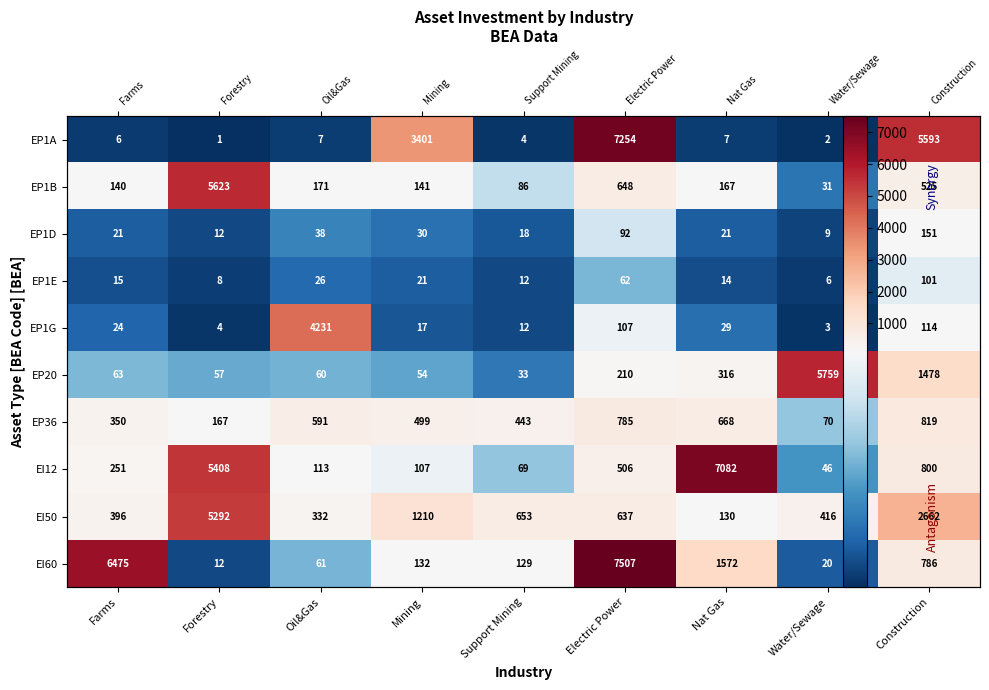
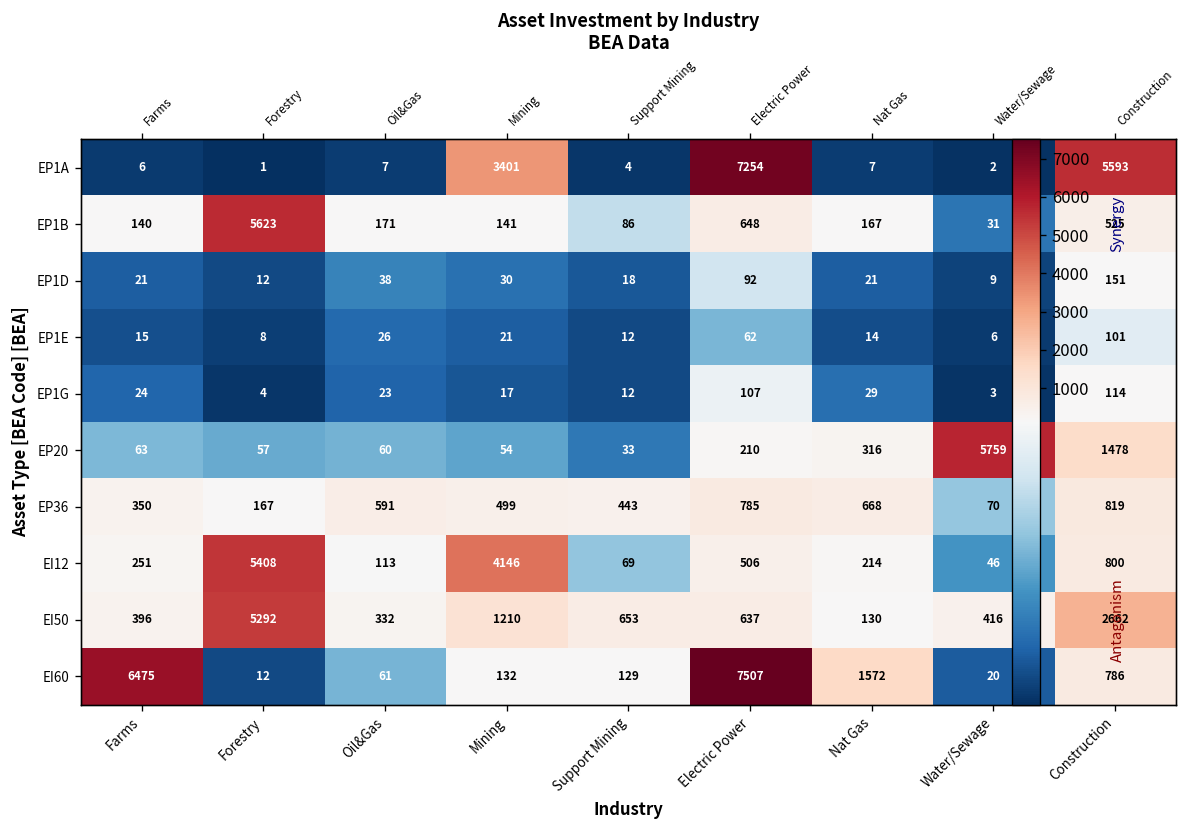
EP1G, Oil&Gas: 4231 -> 23
EI12, Mining: 107 -> 4146
EI12, Nat Gas: 7082 -> 214
